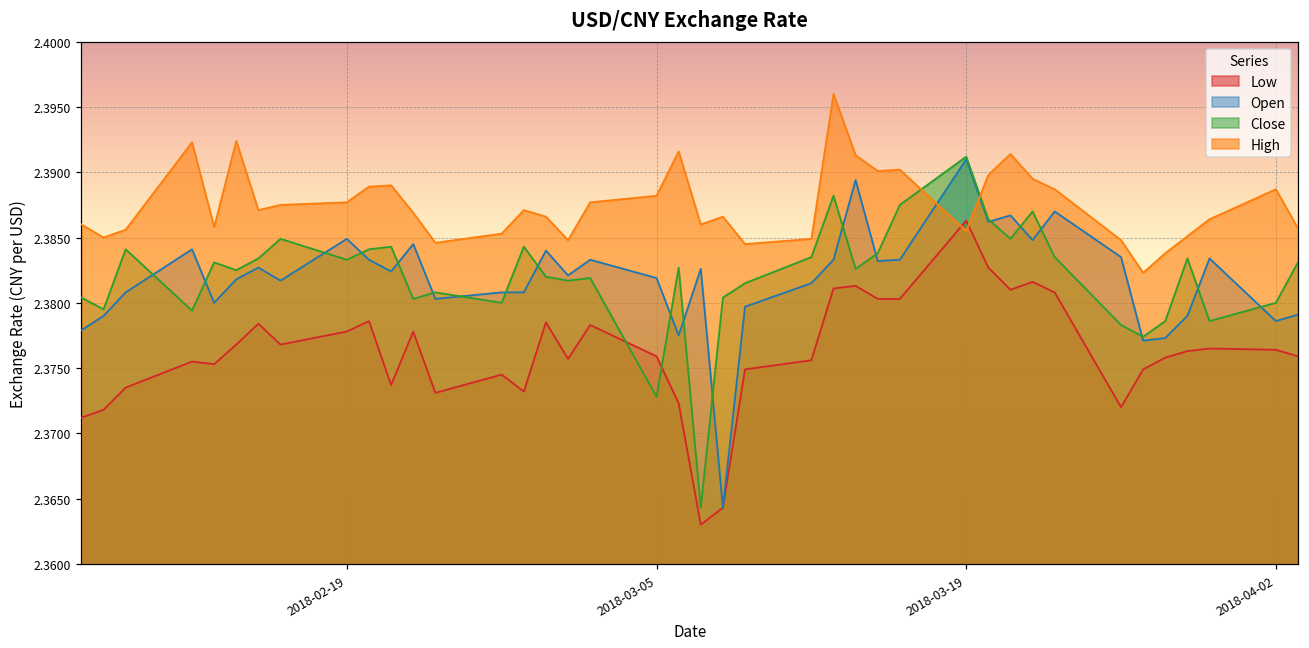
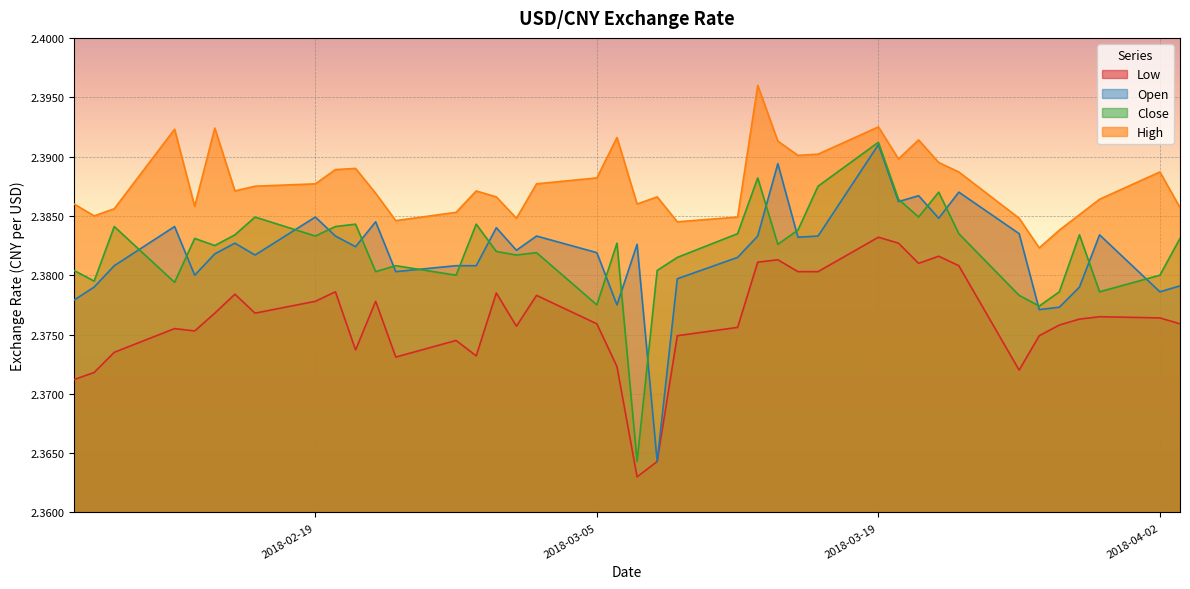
Close, 2018-03-05: 2.3728 -> 2.3775
Low, 2018-03-19: 2.3863 -> 2.3832
High, 2018-03-19: 2.3855 -> 2.3925
